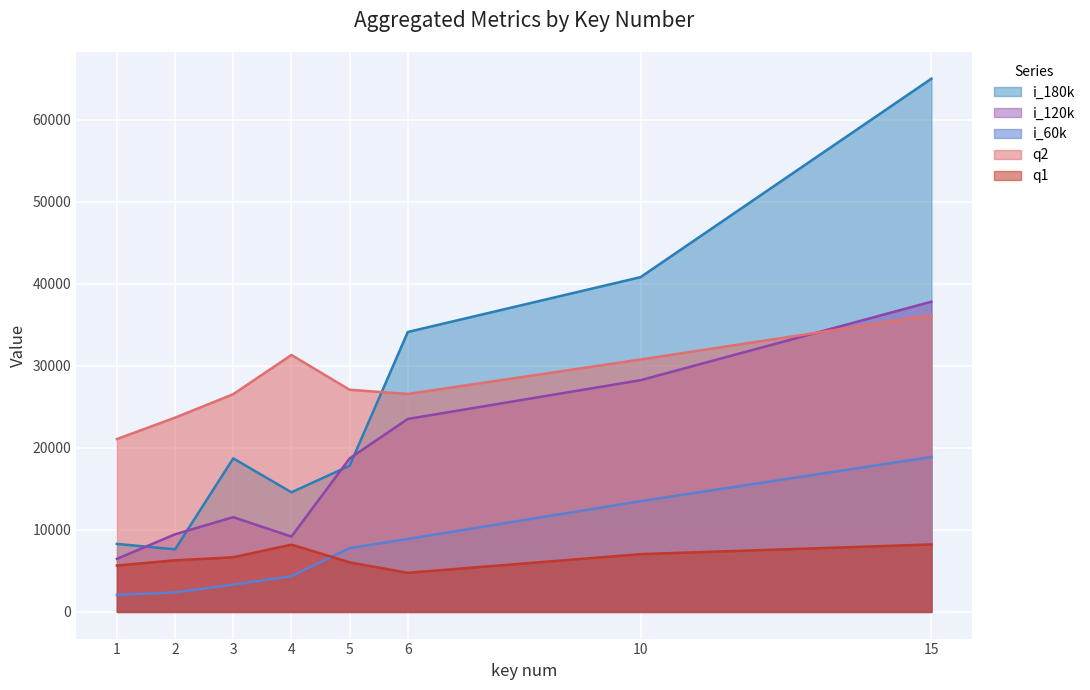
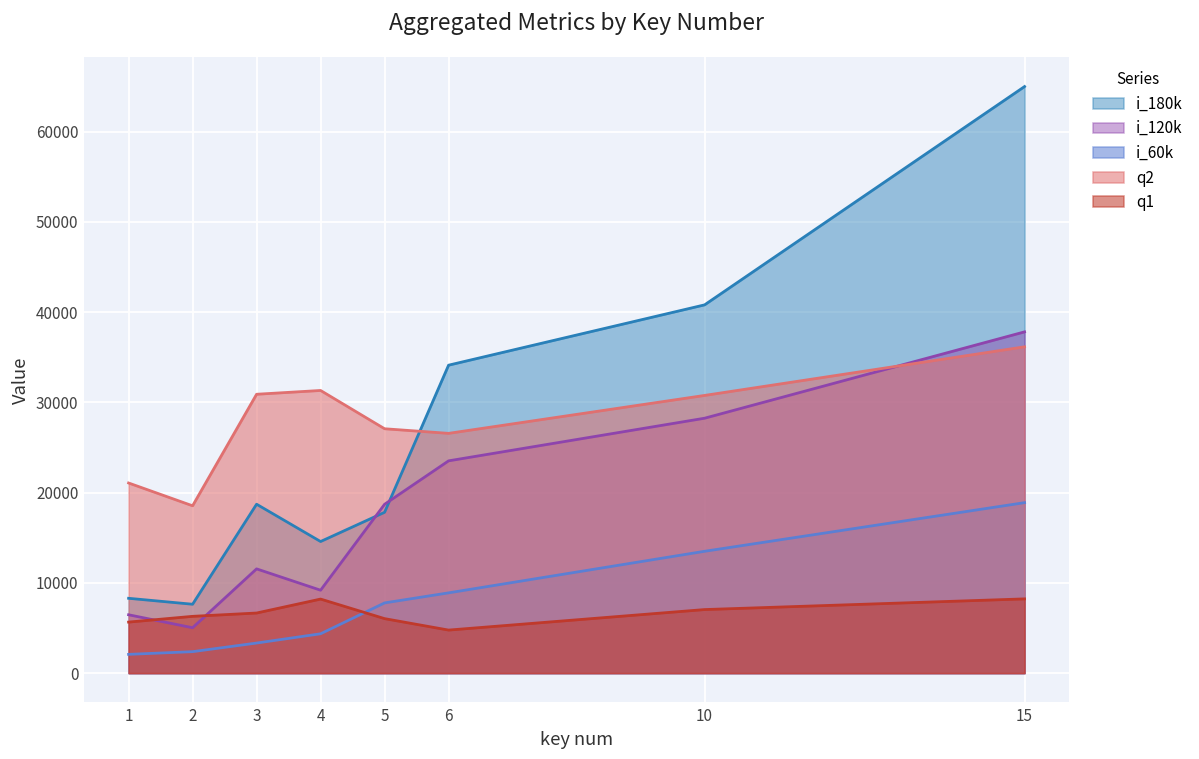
i_120k, 2: 9000 -> 5000
q2, 2: 24000 -> 19000
q2, 3: 27000 -> 31000
